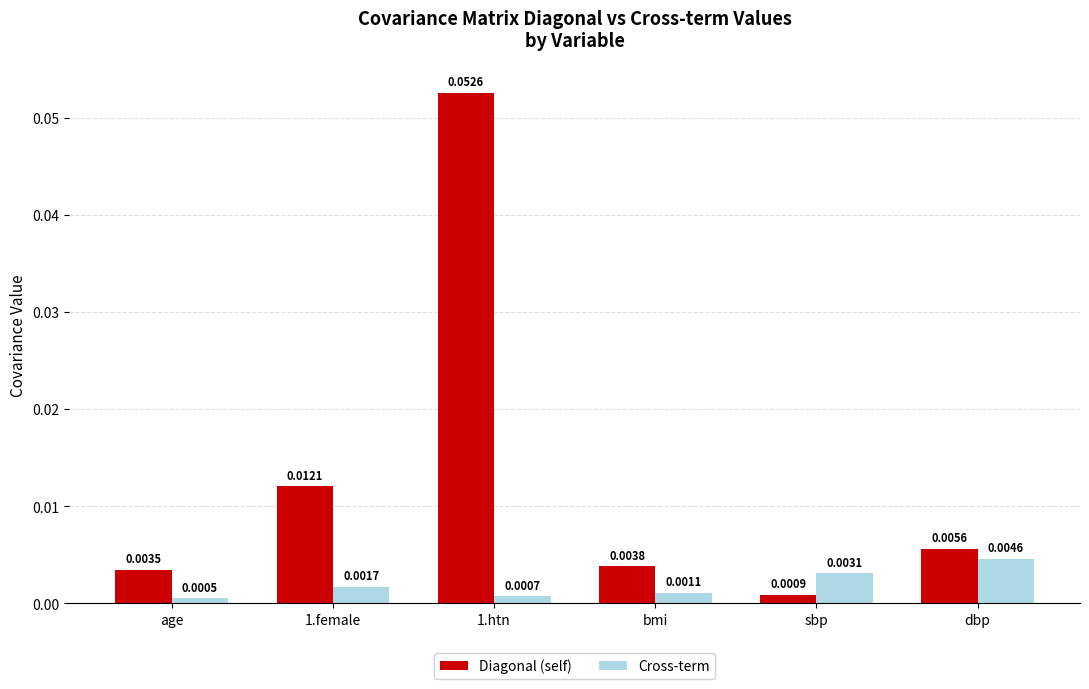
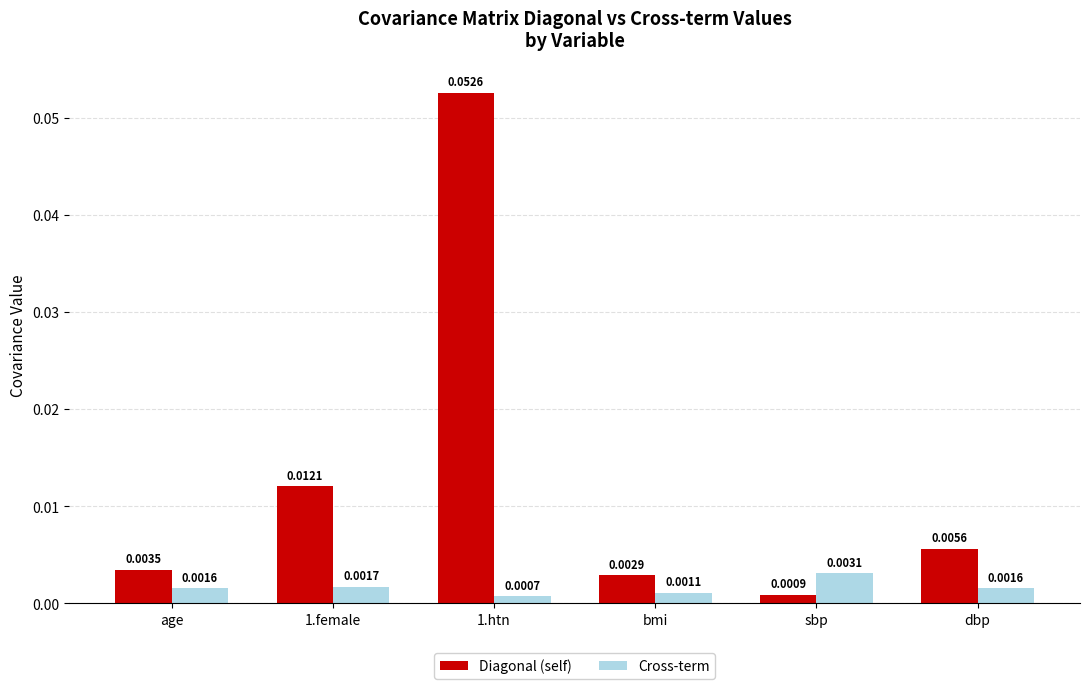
Cross-term, age: 0.0005 -> 0.0016
Diagonal (self), bmi: 0.0038 -> 0.0029
Cross-term, dbp: 0.0046 -> 0.0016
